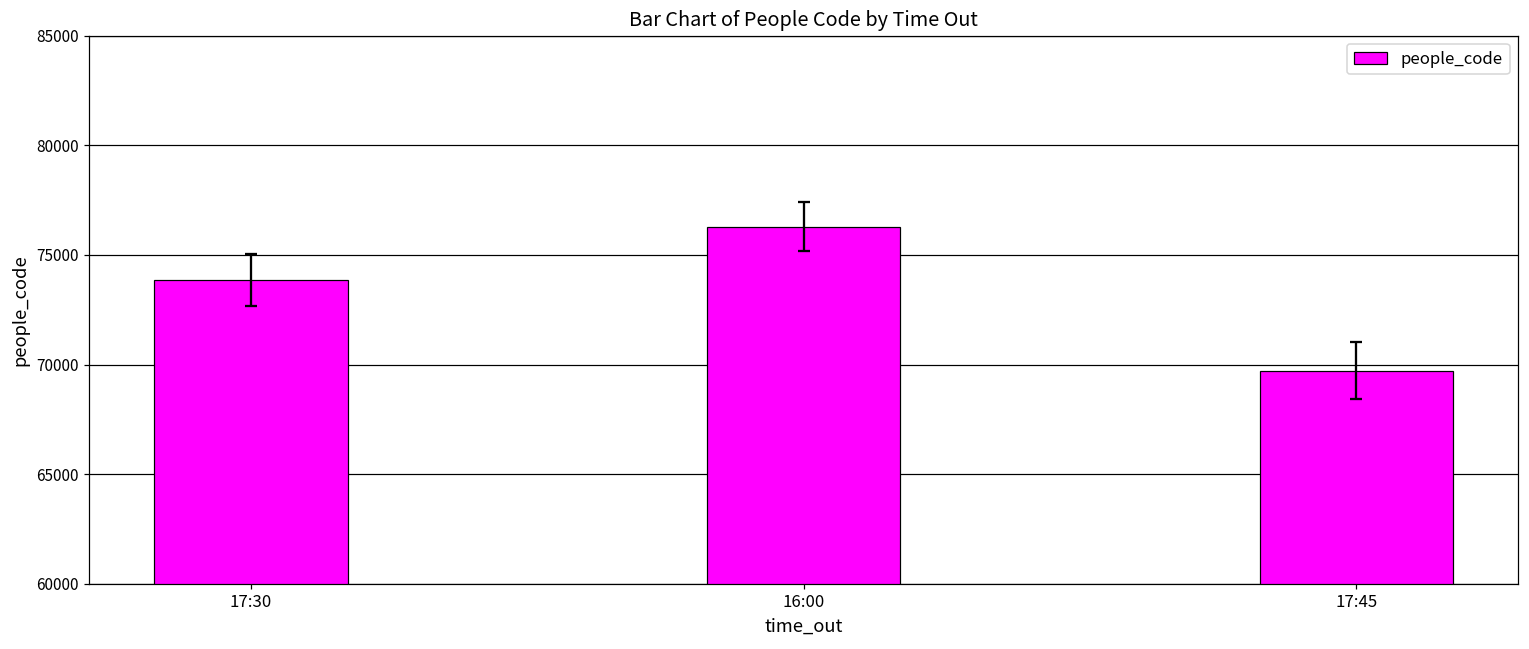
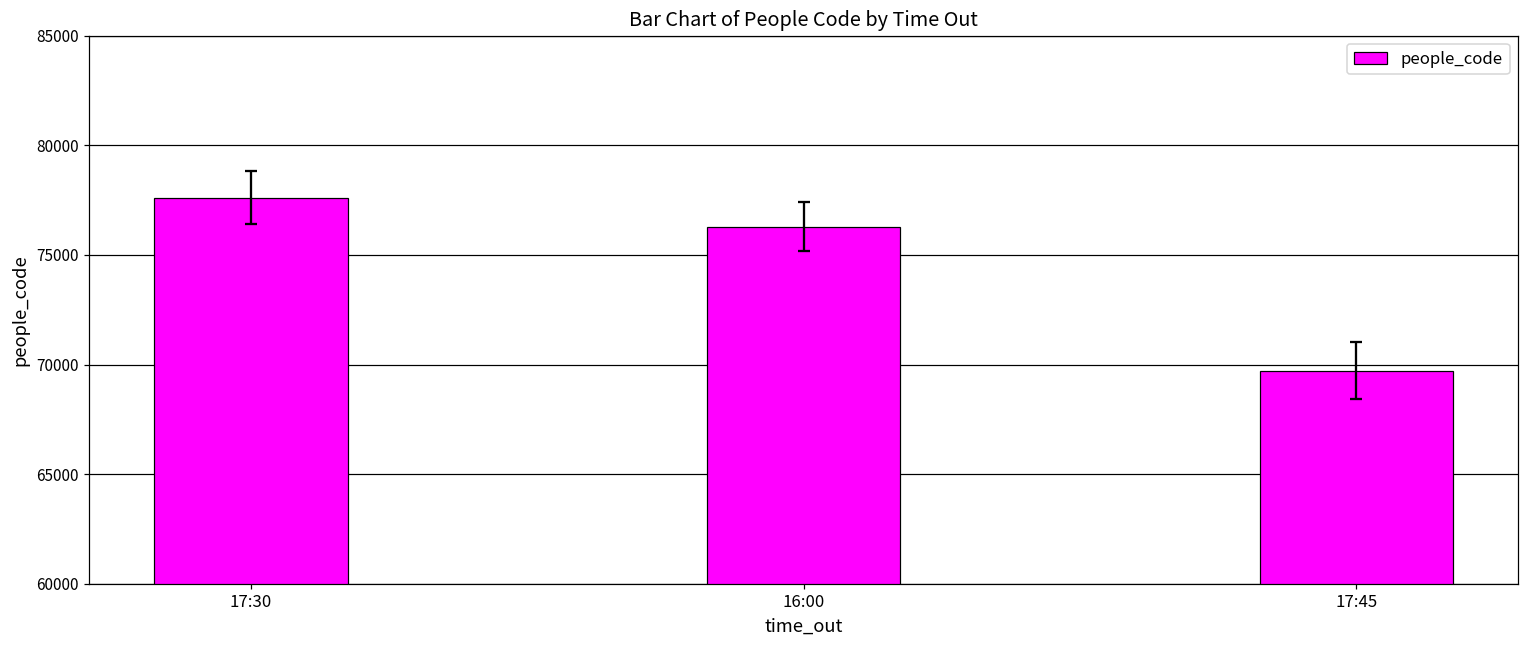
people_code, 17:30: 73900 -> 77600
